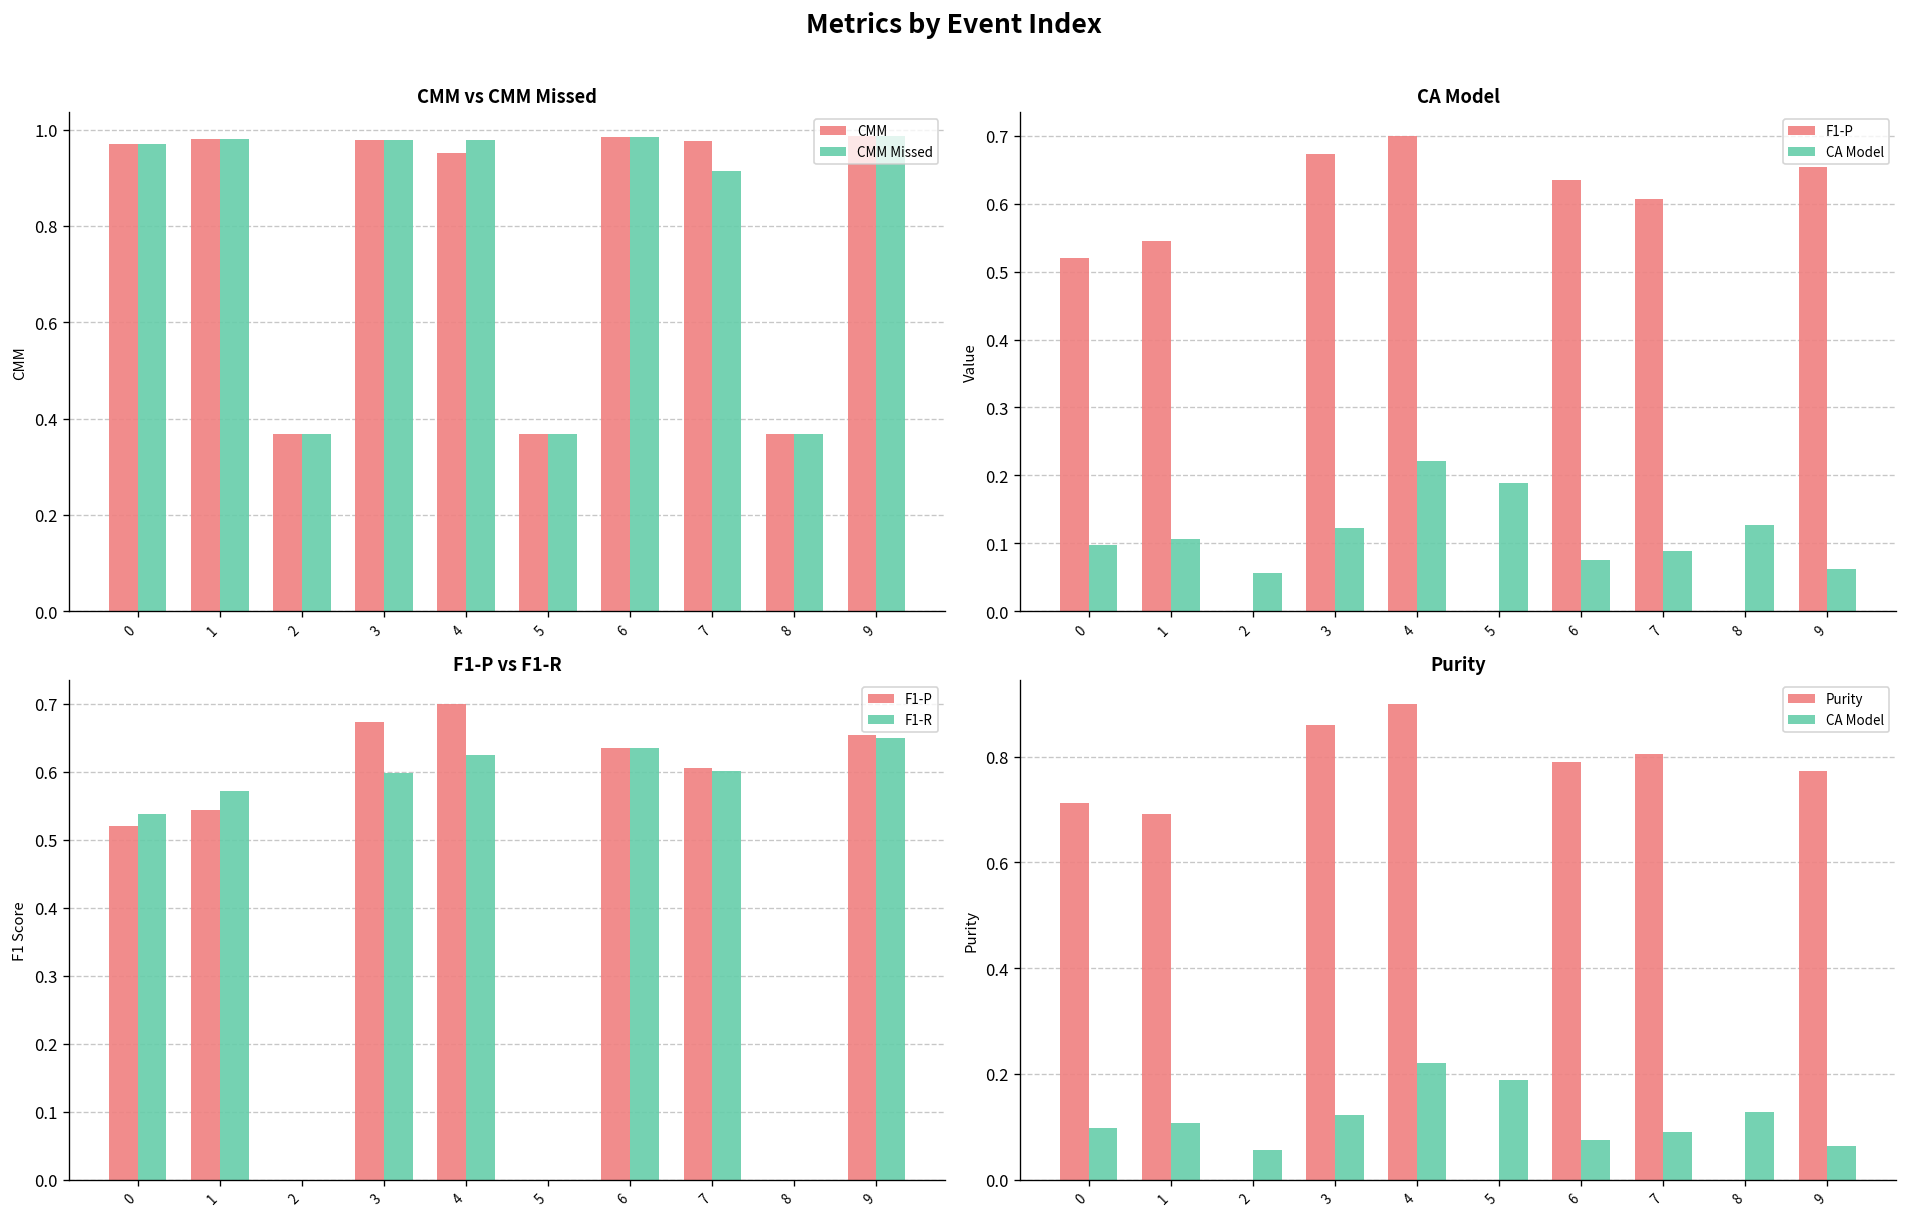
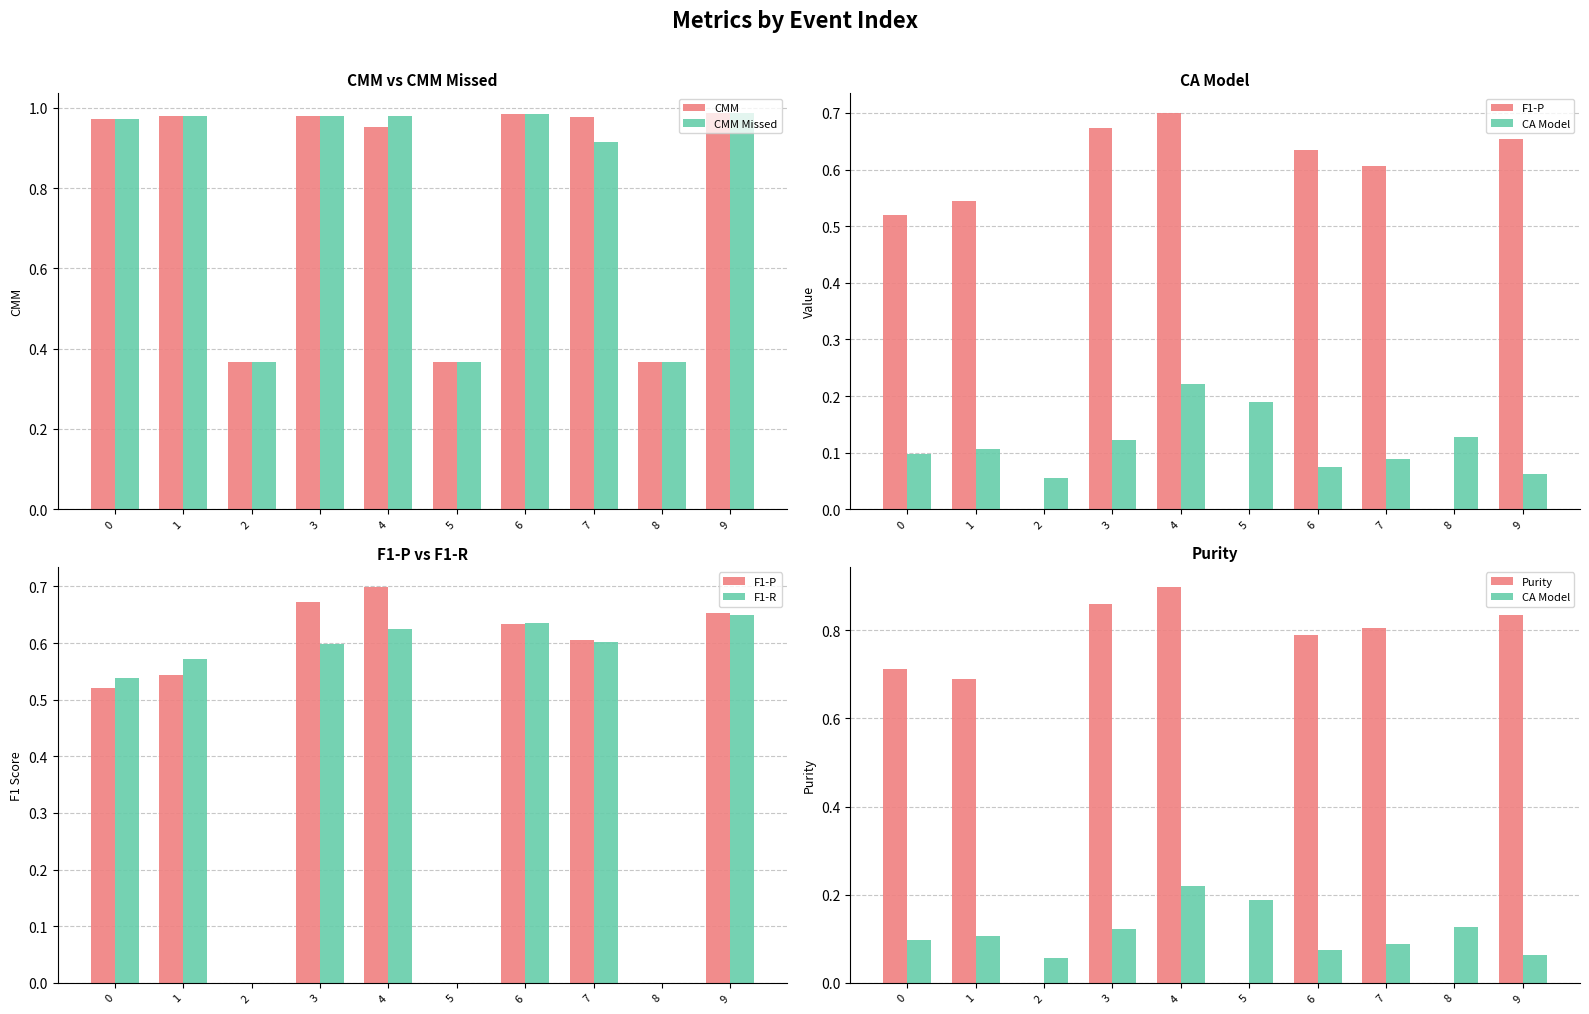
Purity, Purity, 9: 0.77 -> 0.84
